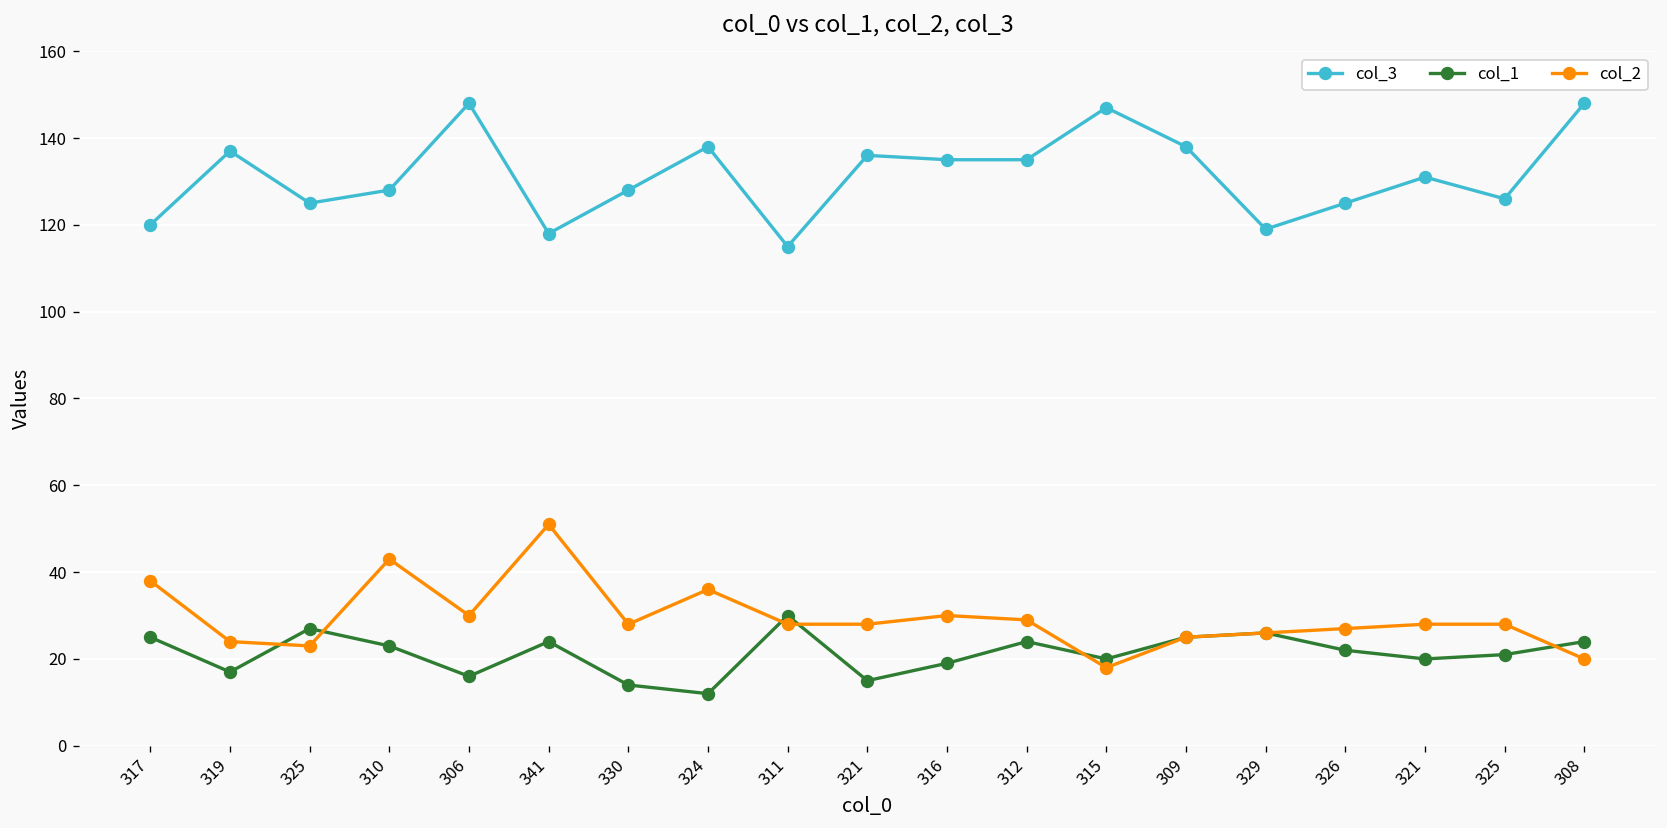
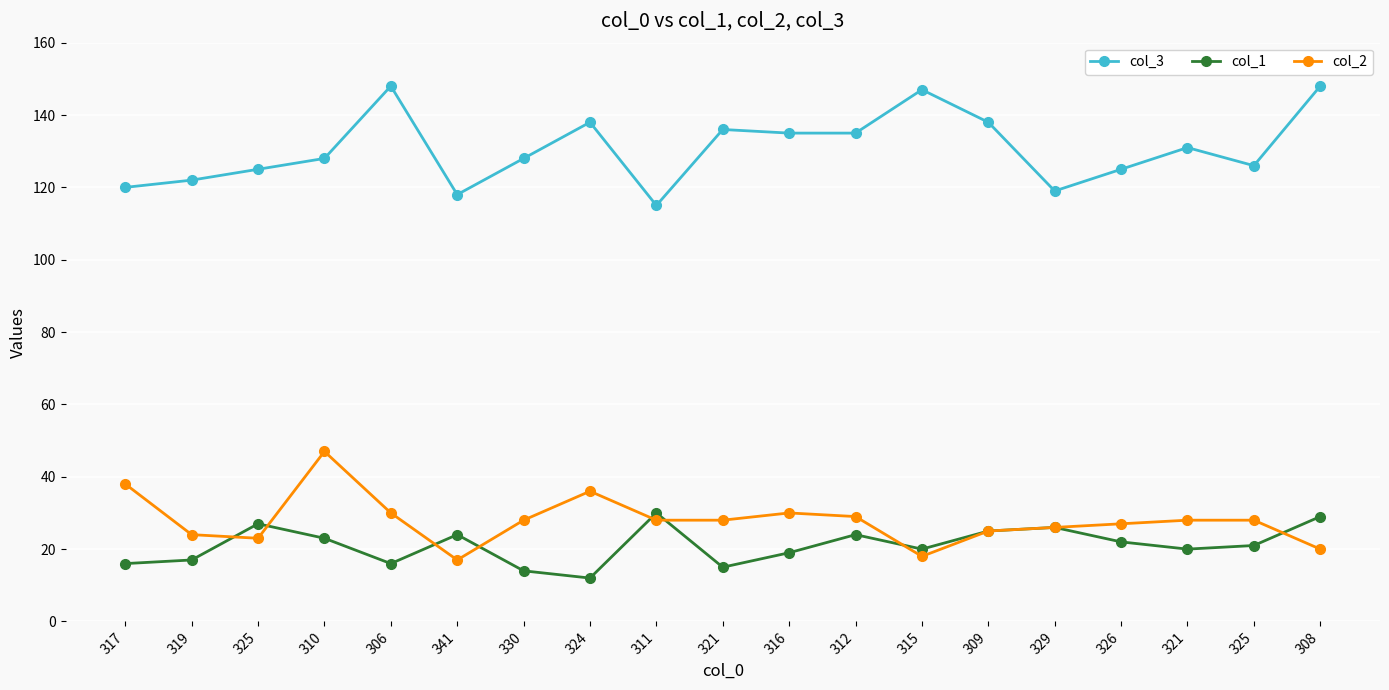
col_1, 317: 25 -> 16
col_3, 319: 137 -> 122
col_2, 310: 43 -> 47
col_2, 341: 51 -> 17
col_1, 308: 24 -> 29
